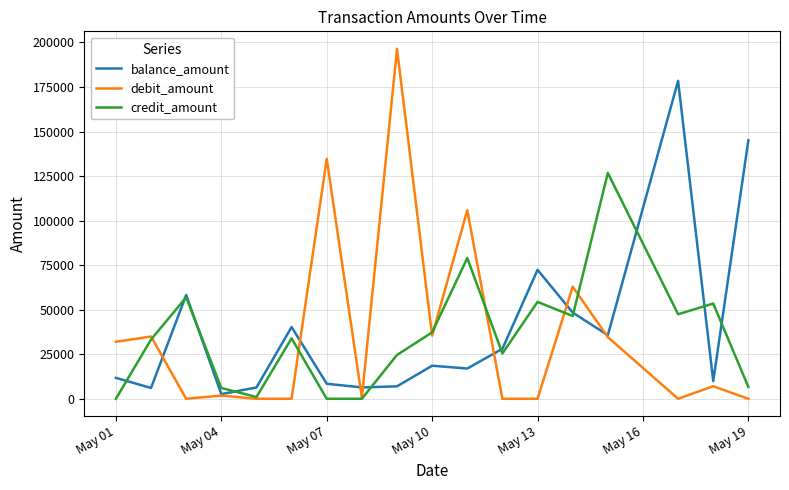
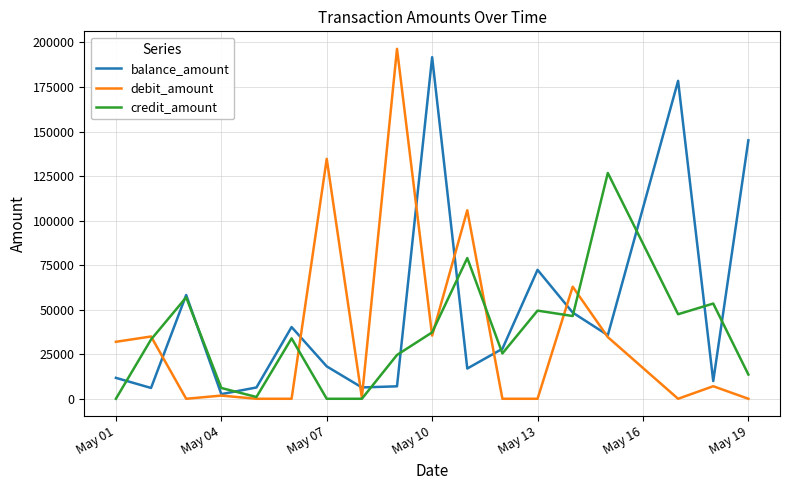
balance_amount, May 07: 8000 -> 18000
balance_amount, May 10: 19000 -> 192000
credit_amount, May 13: 54000 -> 49000
credit_amount, May 19: 7000 -> 14000
